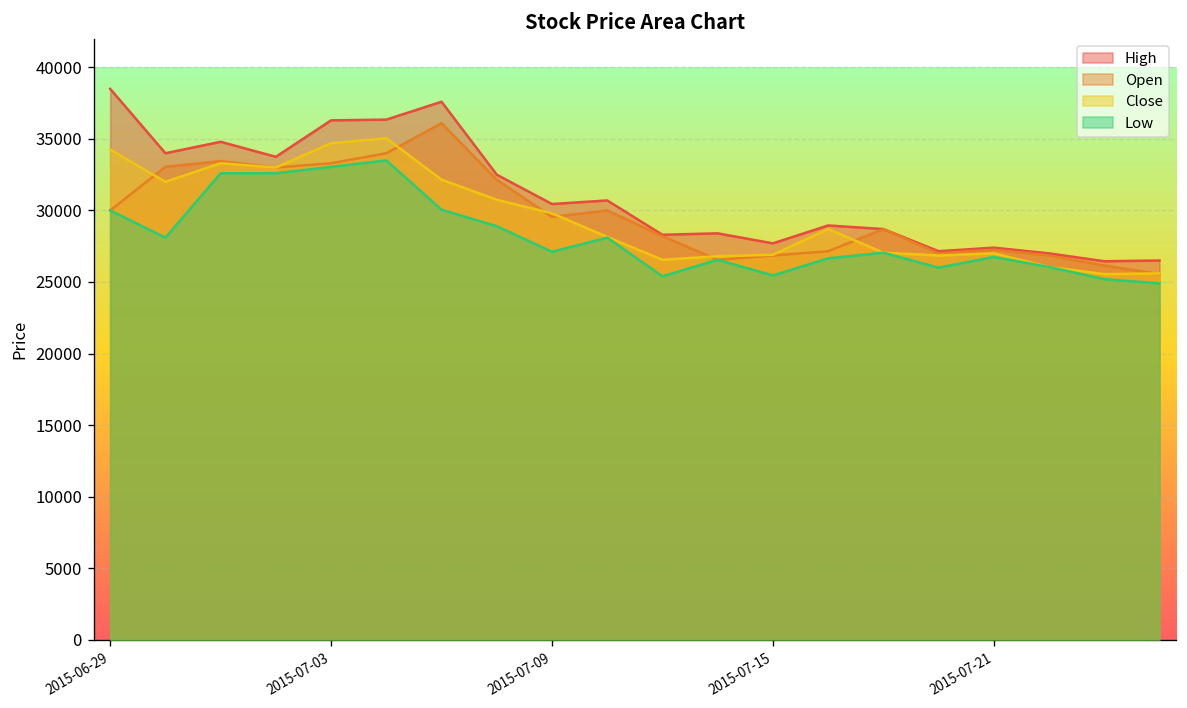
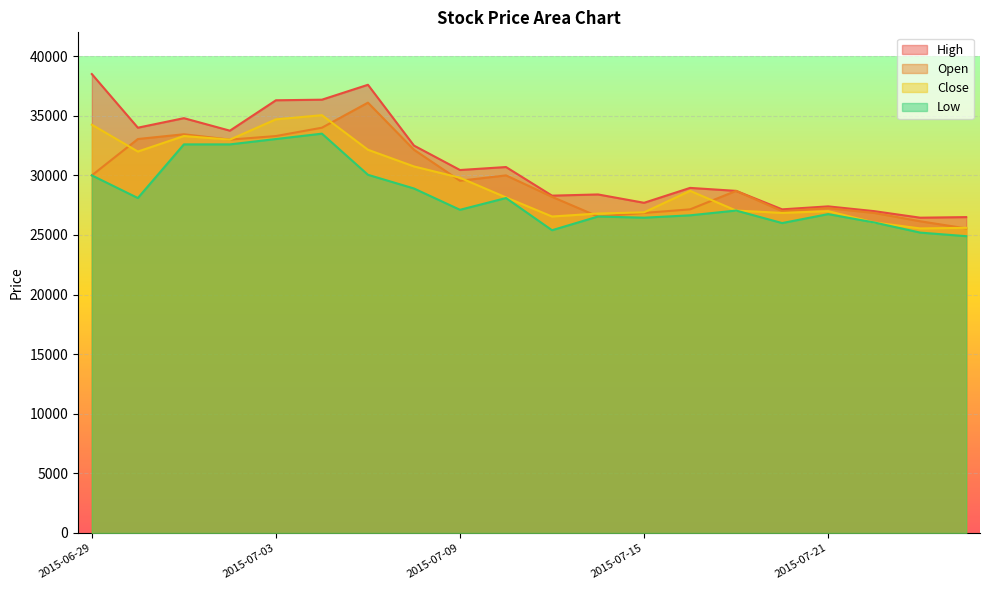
Low, 2015-07-15: 25500 -> 26500
